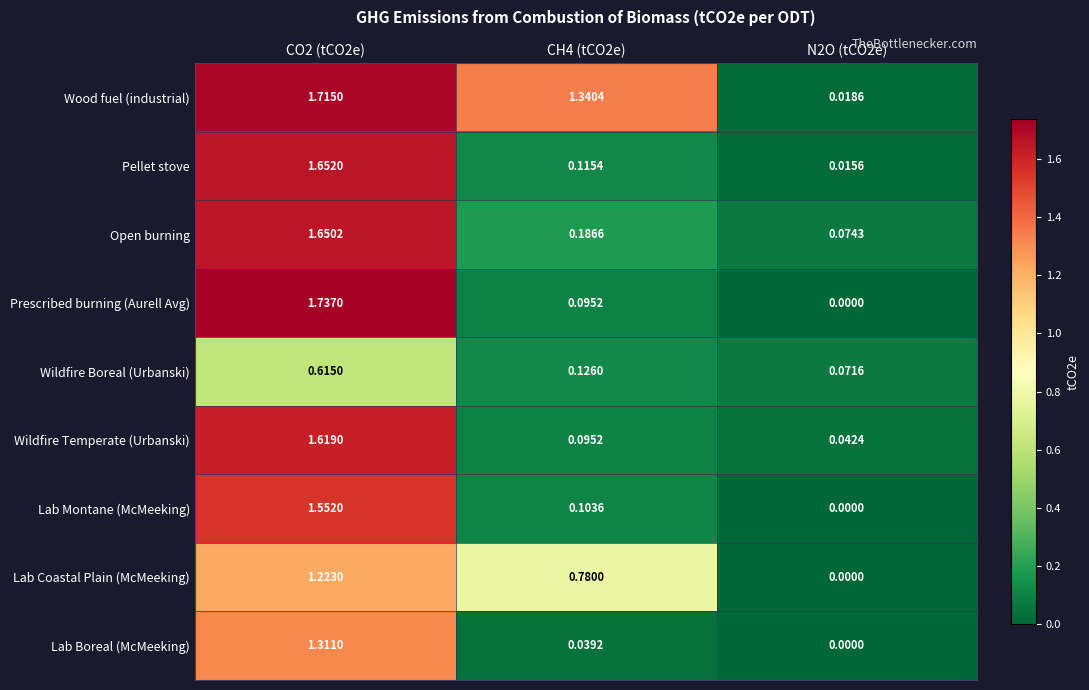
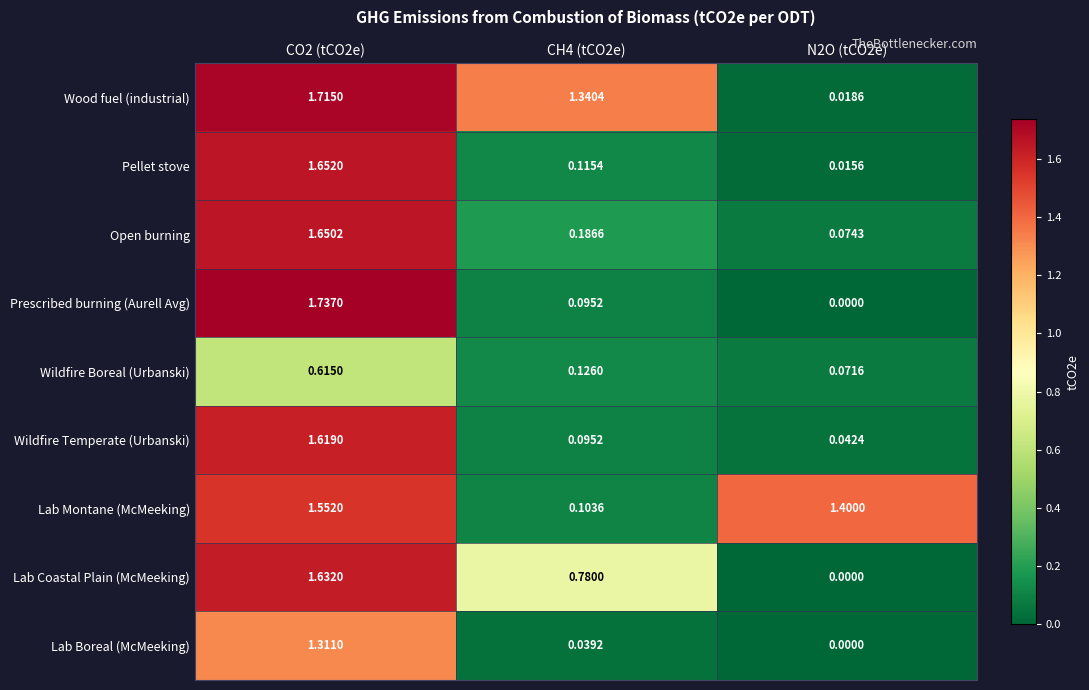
Lab Montane (McMeeking), N2O (tCO2e): 0.0000 -> 1.4000
Lab Coastal Plain (McMeeking), CO2 (tCO2e): 1.2230 -> 1.6320
